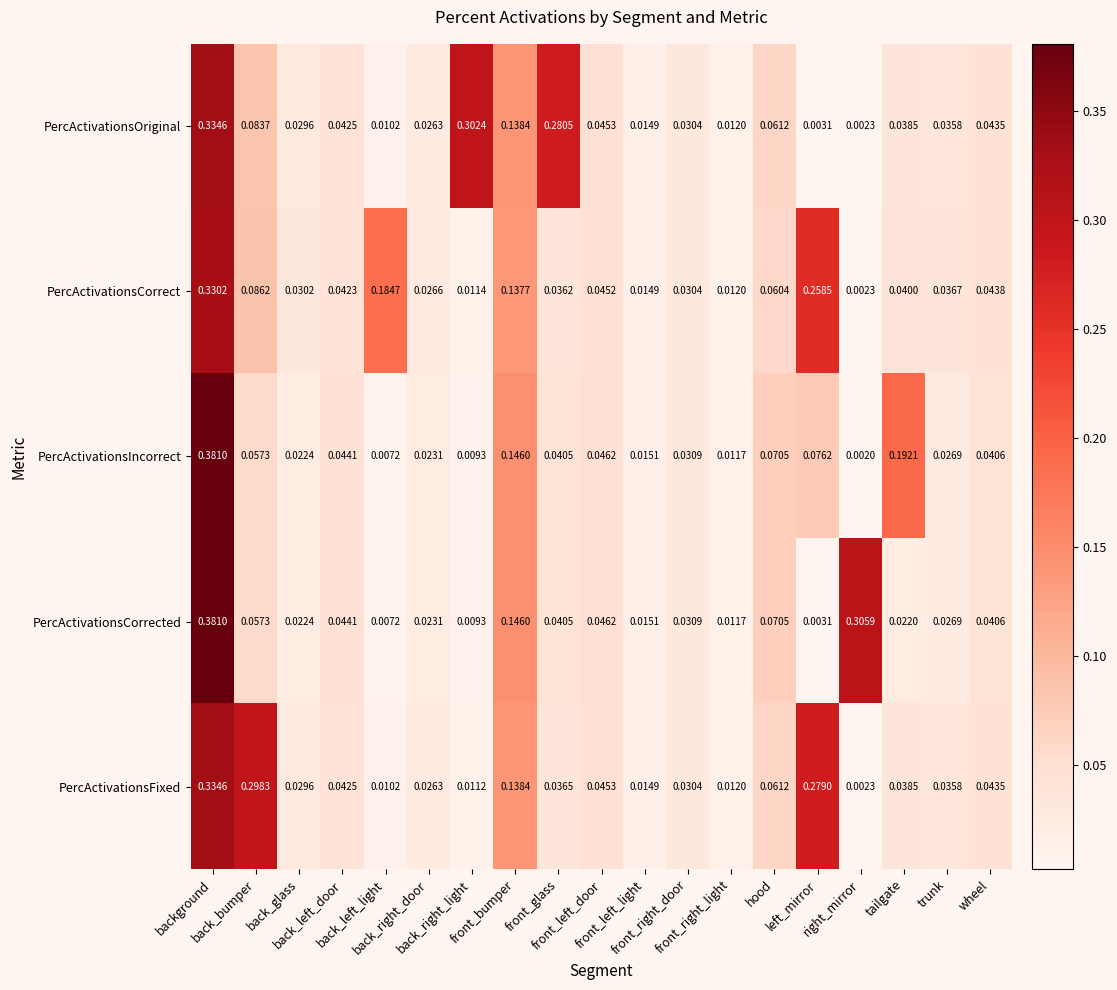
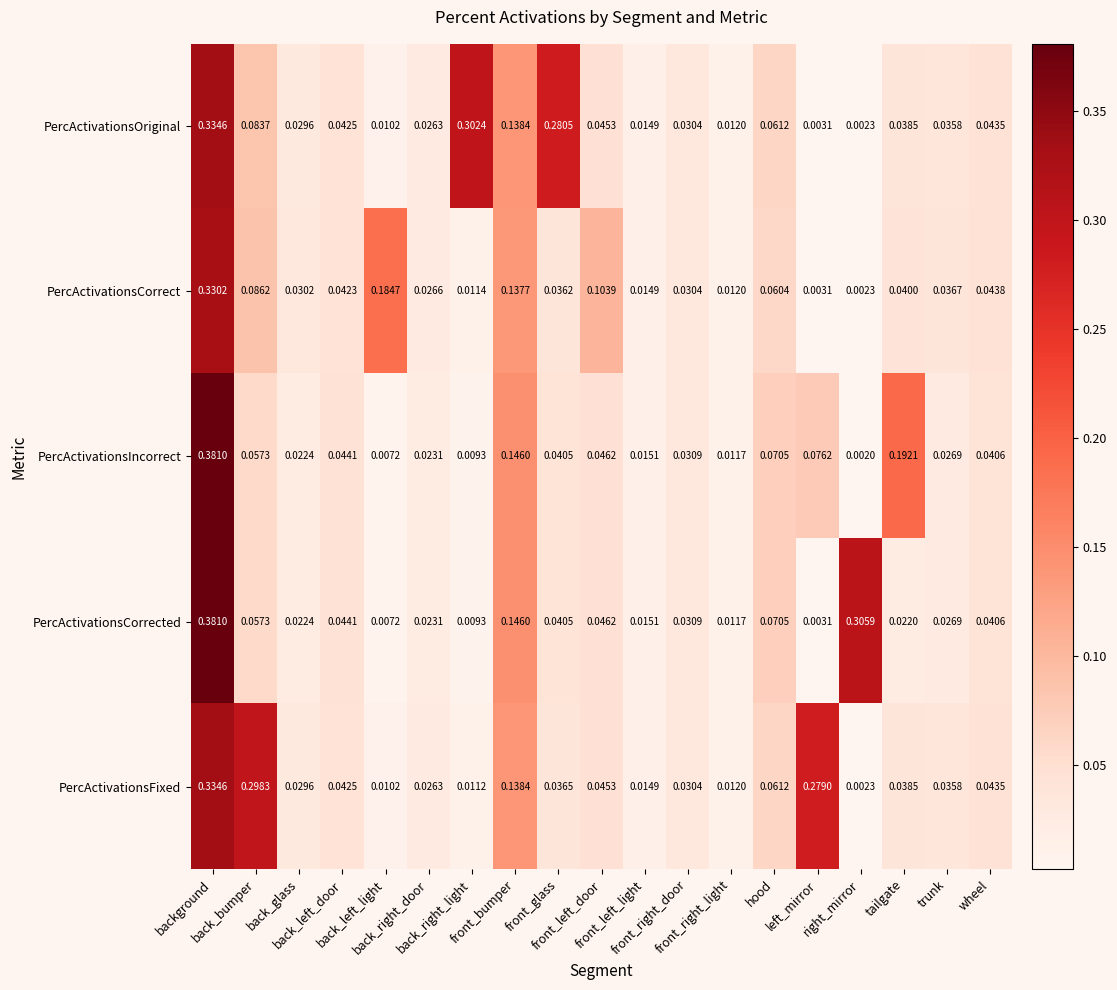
PercActivationsCorrect, front_left_door: 0.0452 -> 0.1039
PercActivationsCorrect, left_mirror: 0.2585 -> 0.0031
